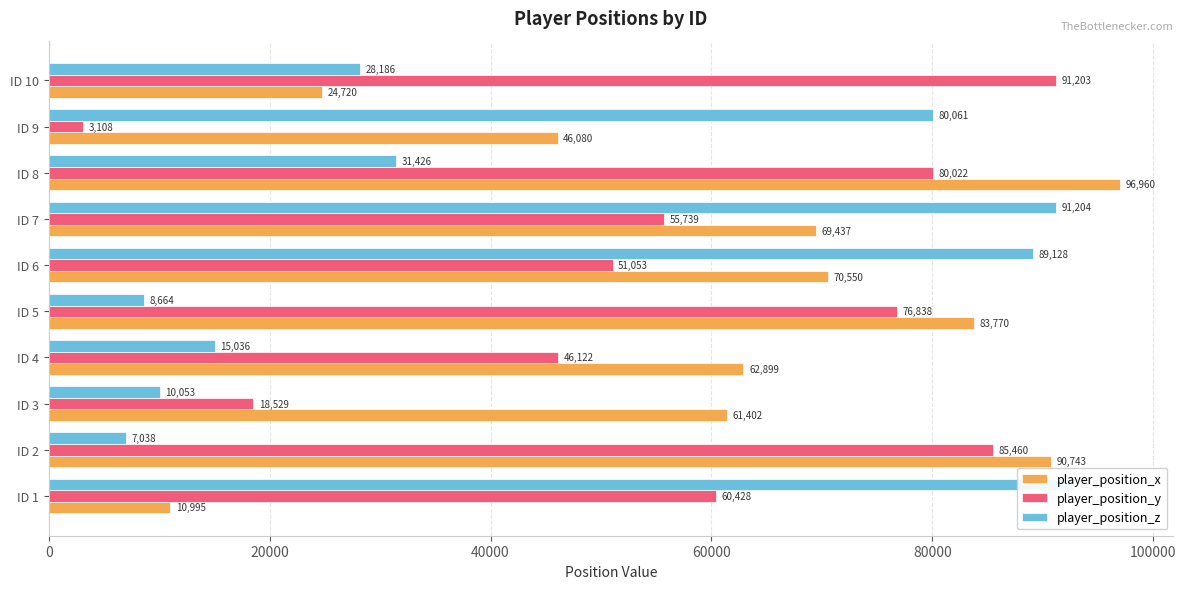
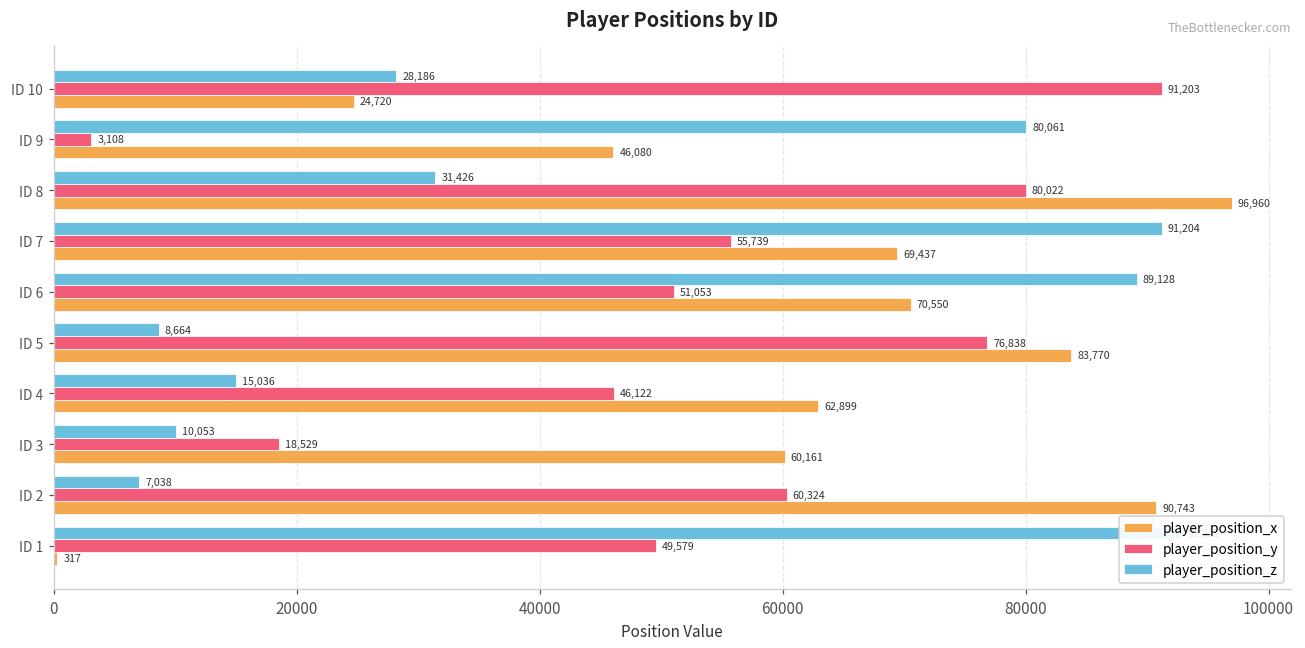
player_position_x, ID 3: 61,402 -> 60,161
player_position_y, ID 2: 85,460 -> 60,324
player_position_y, ID 1: 60,428 -> 49,579
player_position_x, ID 1: 10,995 -> 317
